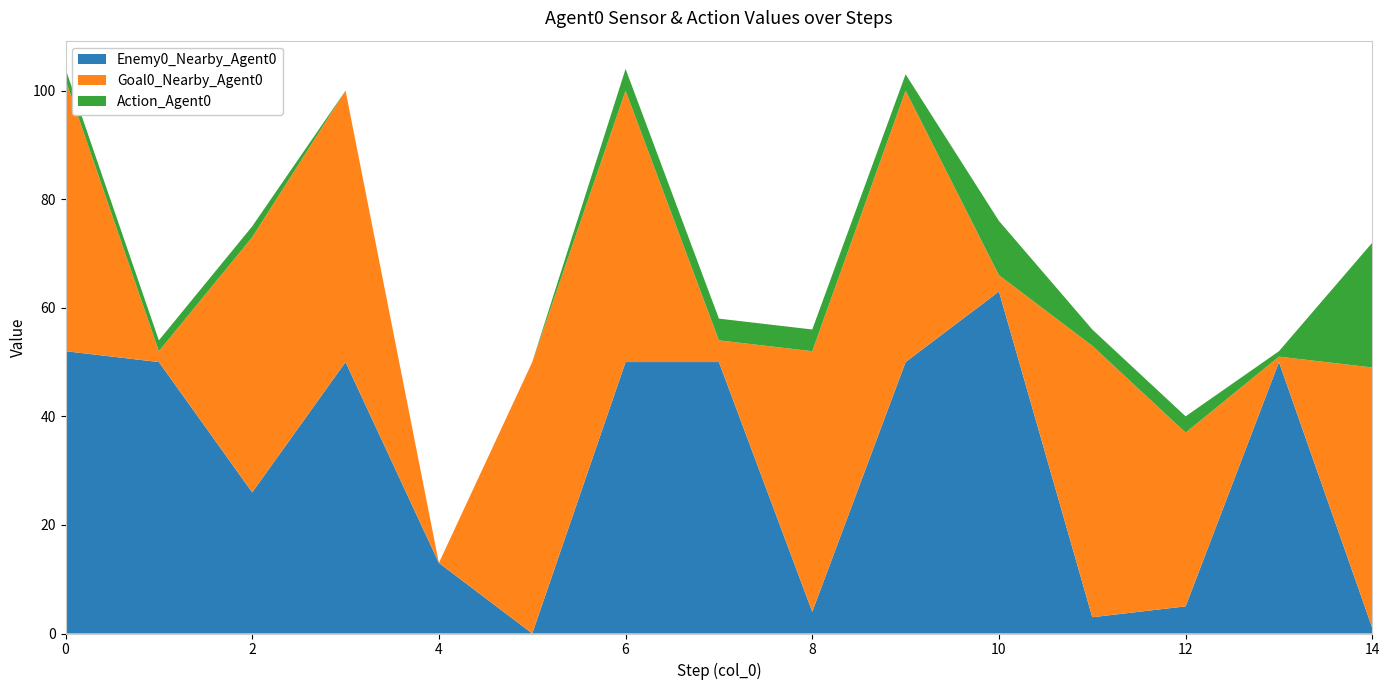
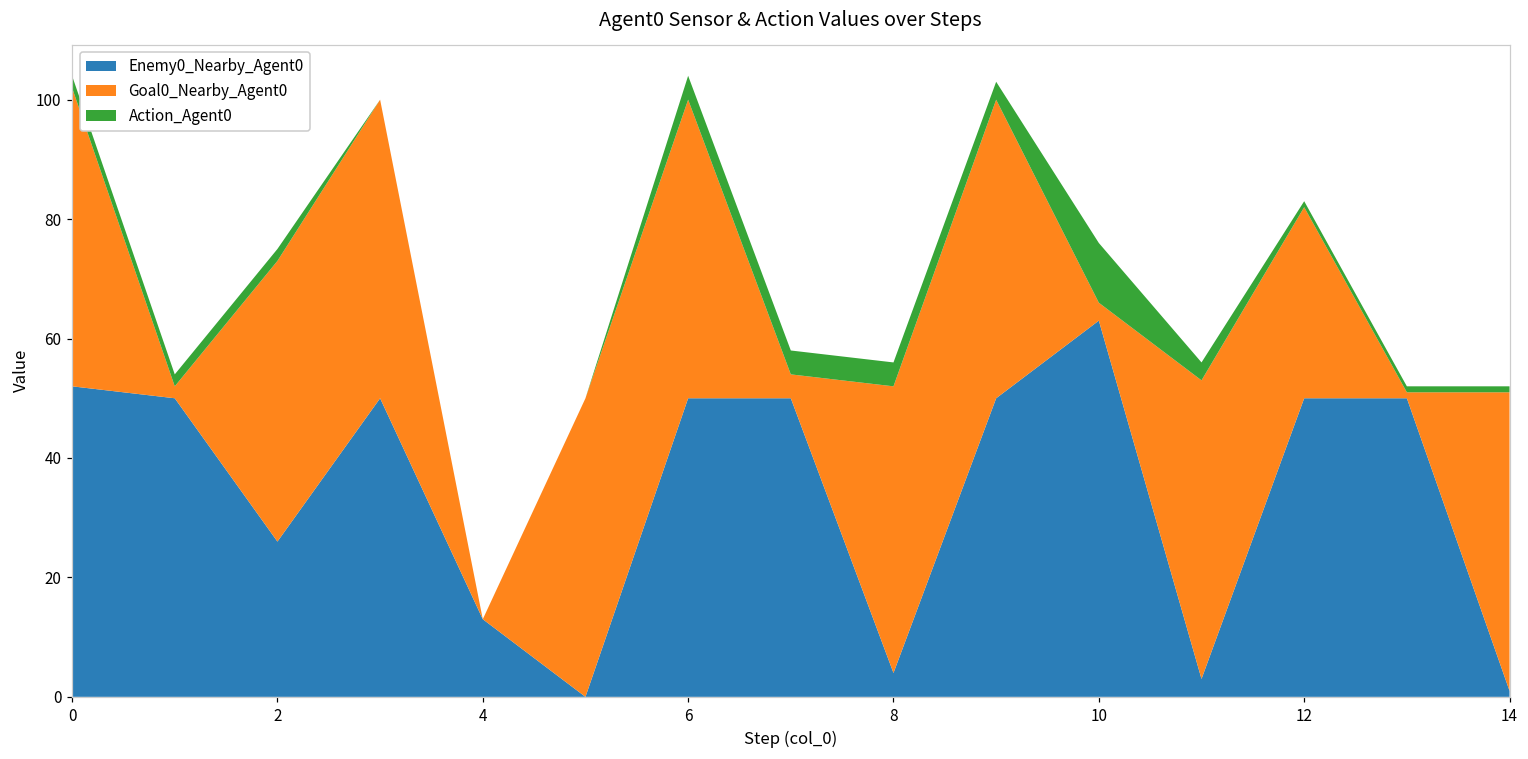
Enemy0_Nearby_Agent0, 12: 5 -> 50
Action_Agent0, 12: 3 -> 1
Goal0_Nearby_Agent0, 14: 48 -> 50
Action_Agent0, 14: 23 -> 1
